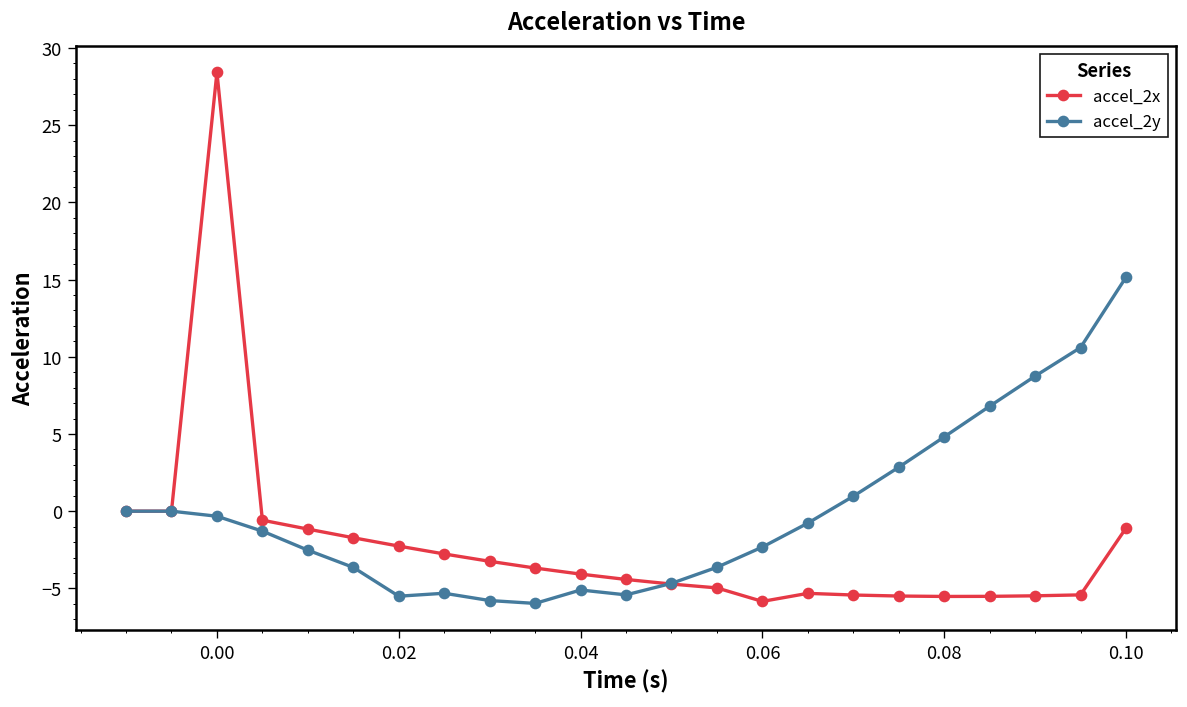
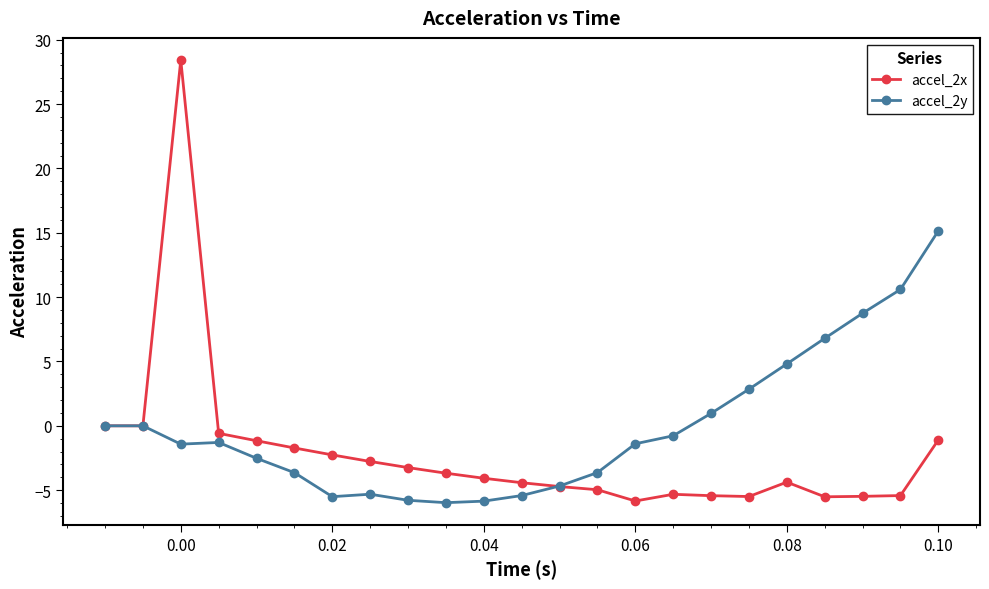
accel_2y, 0.00: -0.3 -> -1.4
accel_2y, 0.04: -5.1 -> -5.9
accel_2y, 0.06: -2.3 -> -1.4
accel_2x, 0.08: -5.5 -> -4.4
